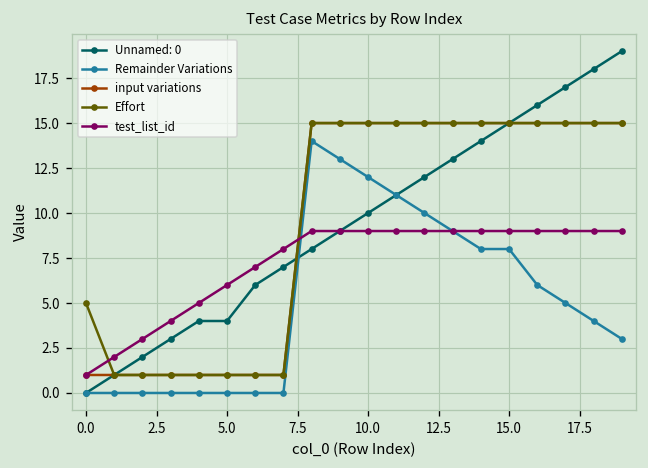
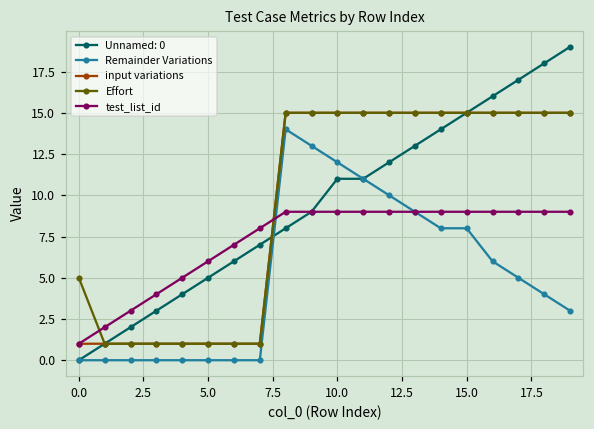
Unnamed: 0, 5.0: 4 -> 5
Unnamed: 0, 10.0: 10 -> 11
